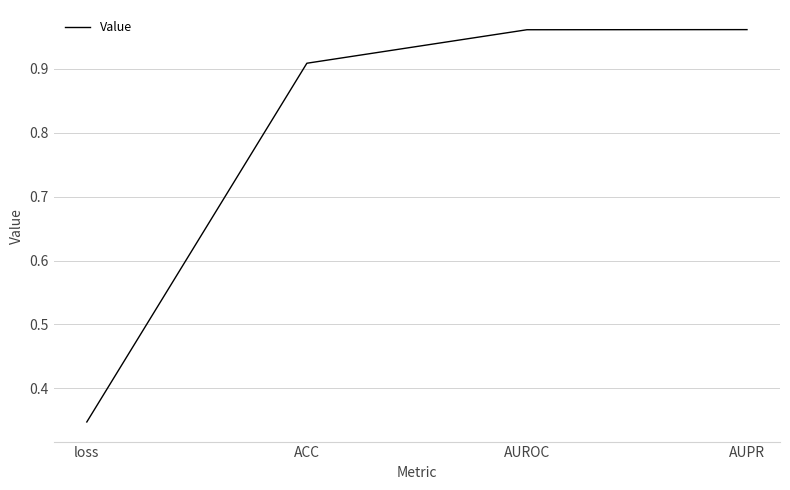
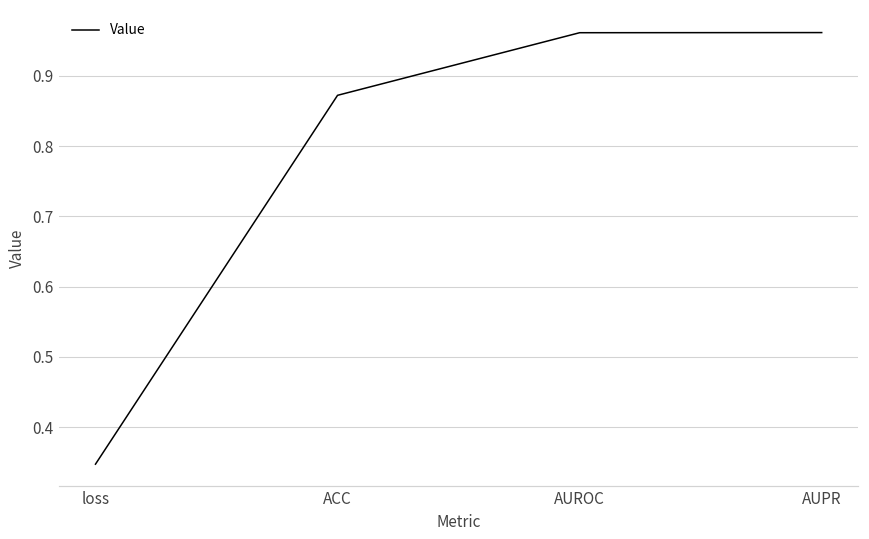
ACC: 0.91 -> 0.87
